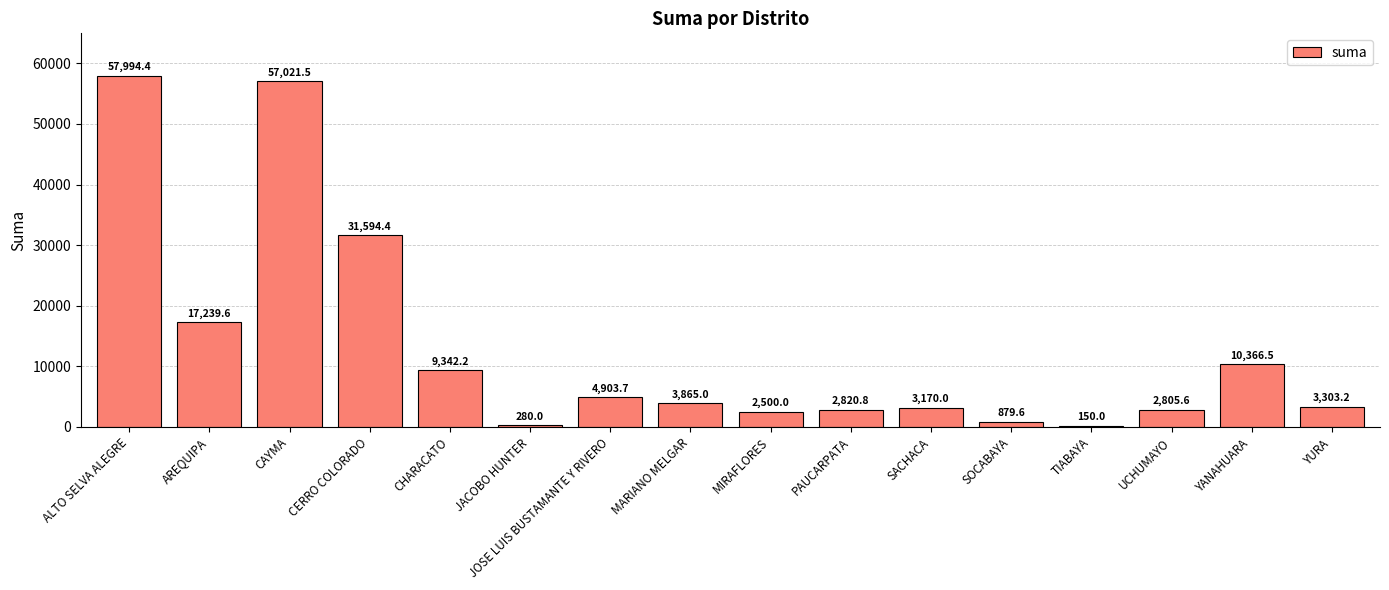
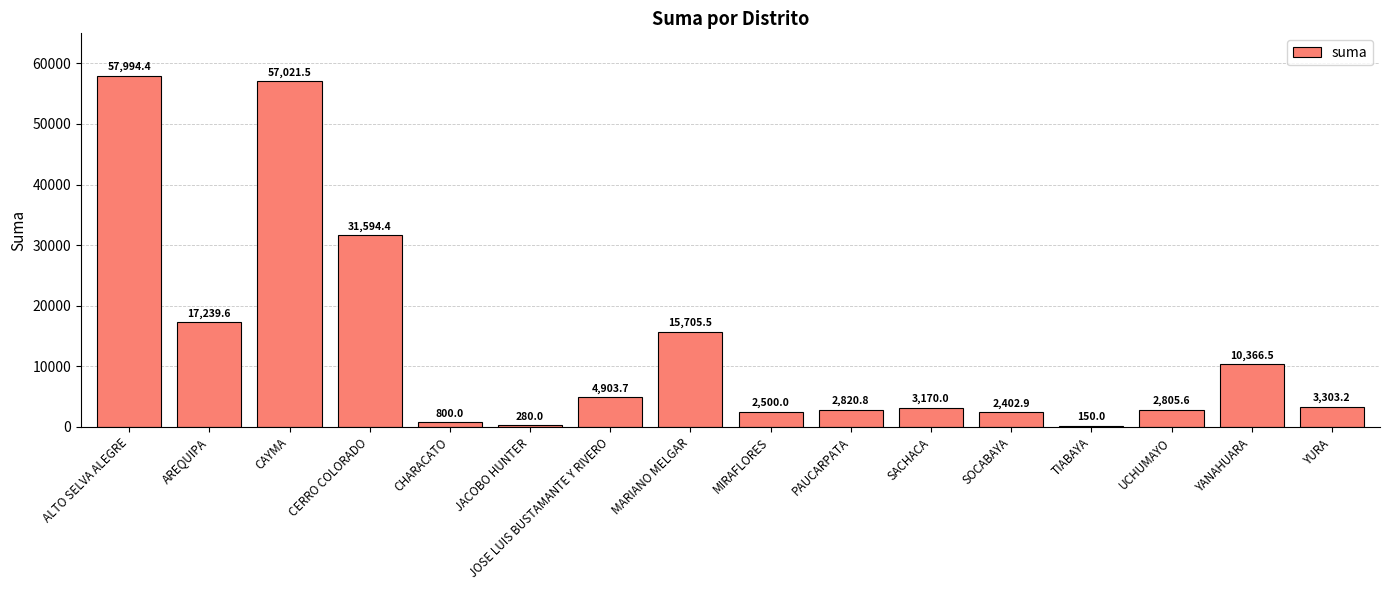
CHARACATO: 9,342.2 -> 800.0
MARIANO MELGAR: 3,865.0 -> 15,705.5
SOCABAYA: 879.6 -> 2,402.9
